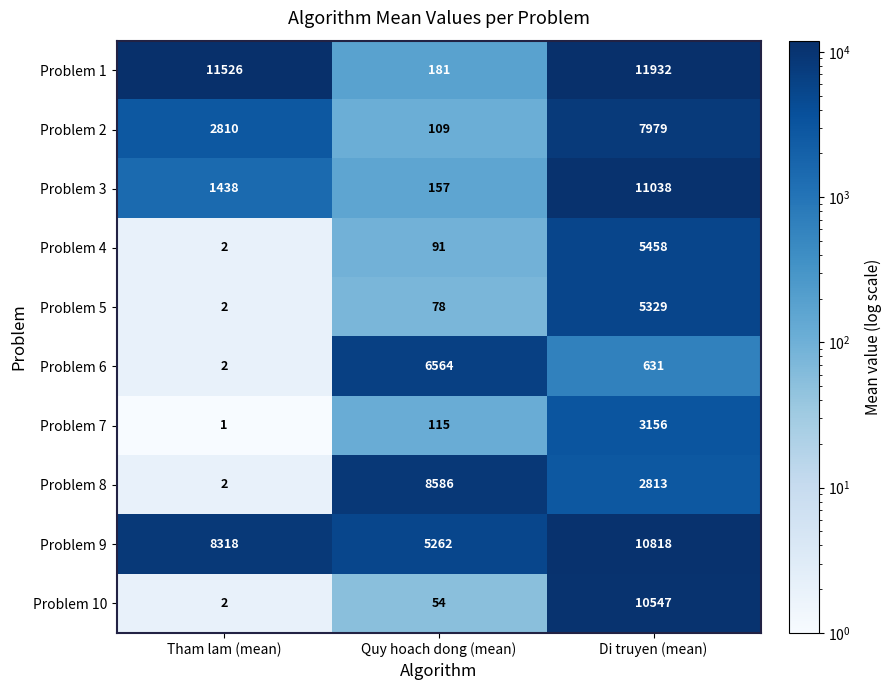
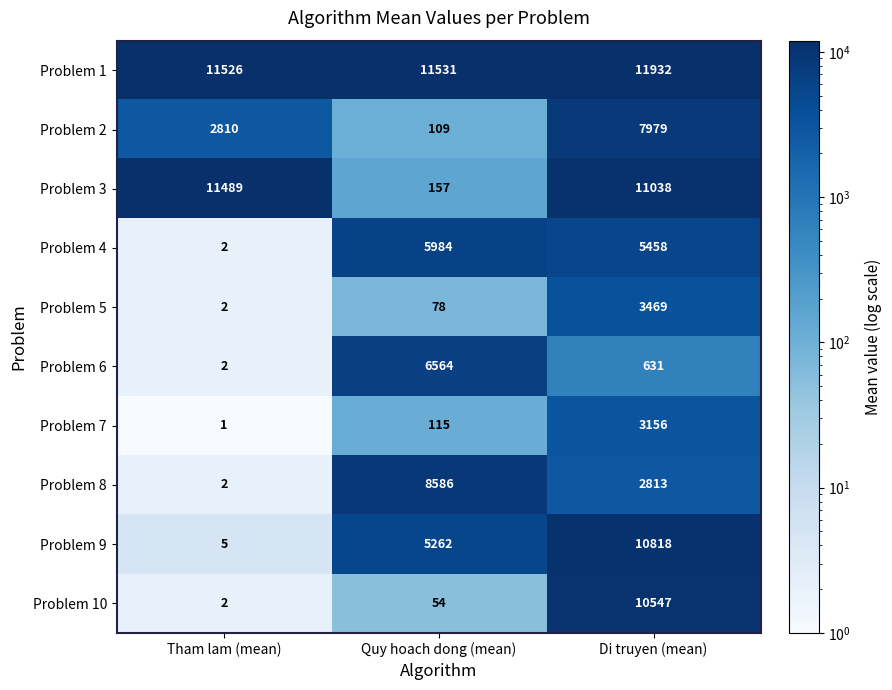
Problem 1, Quy hoach dong (mean): 181 -> 11531
Problem 3, Tham lam (mean): 1438 -> 11489
Problem 4, Quy hoach dong (mean): 91 -> 5984
Problem 5, Di truyen (mean): 5329 -> 3469
Problem 9, Tham lam (mean): 8318 -> 5
